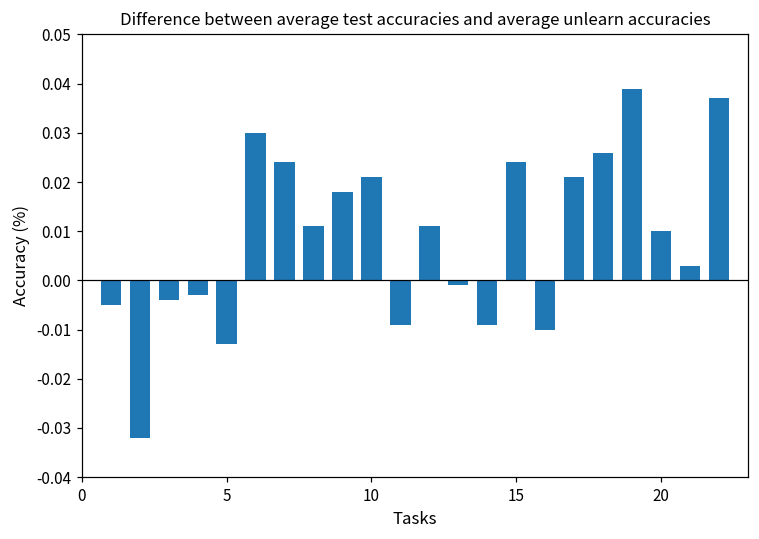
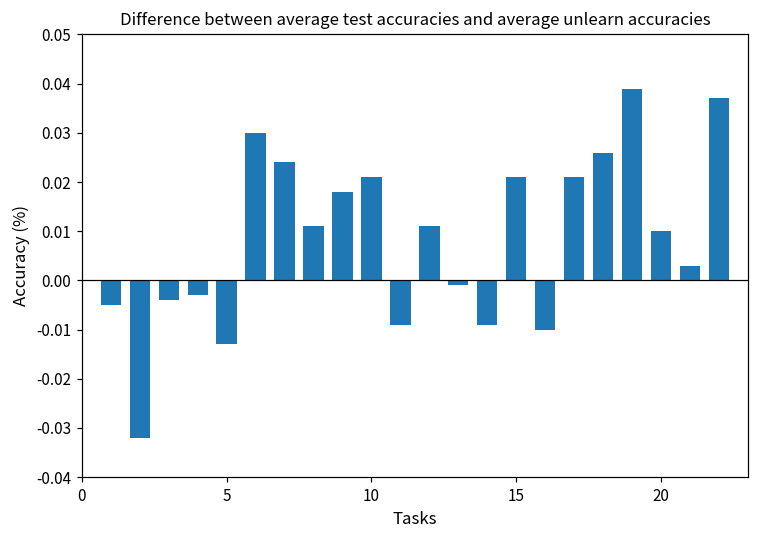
15: 0.024 -> 0.021
